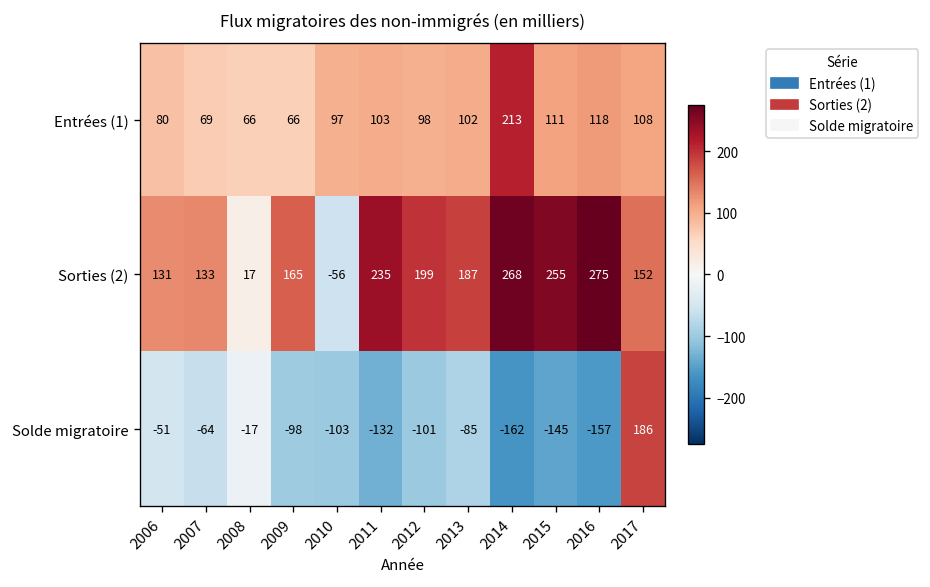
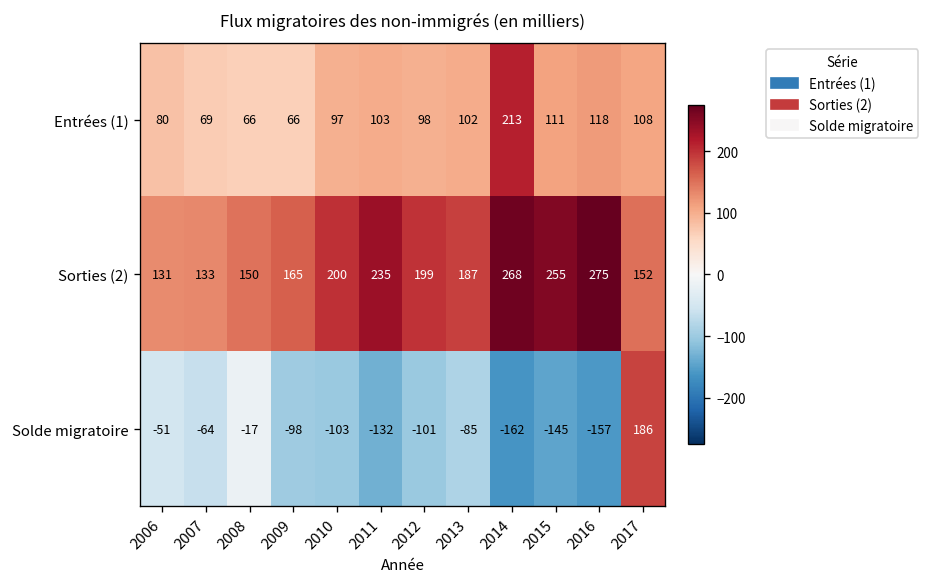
Sorties (2), 2008: 17 -> 150
Sorties (2), 2010: -56 -> 200
